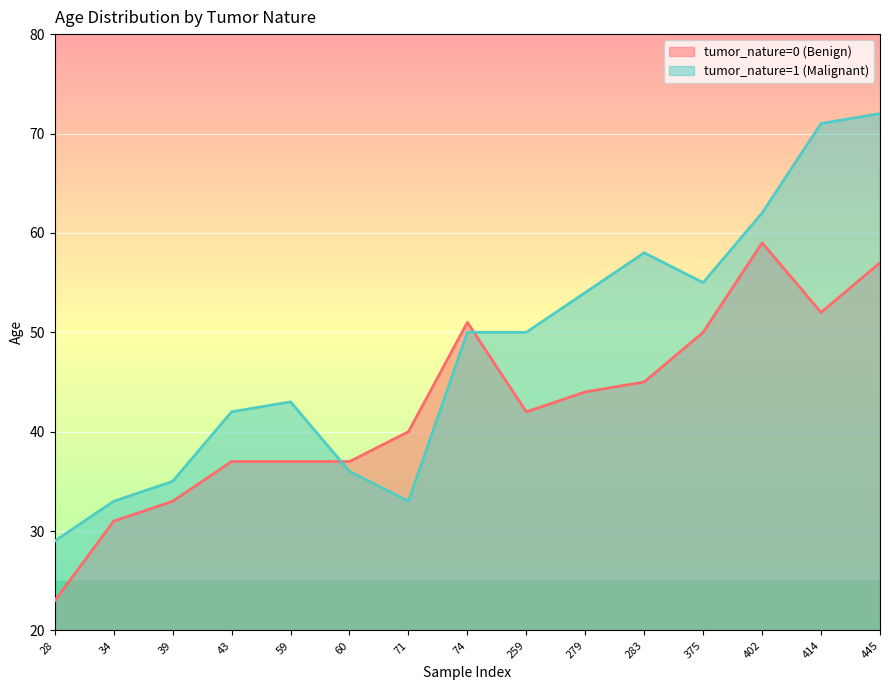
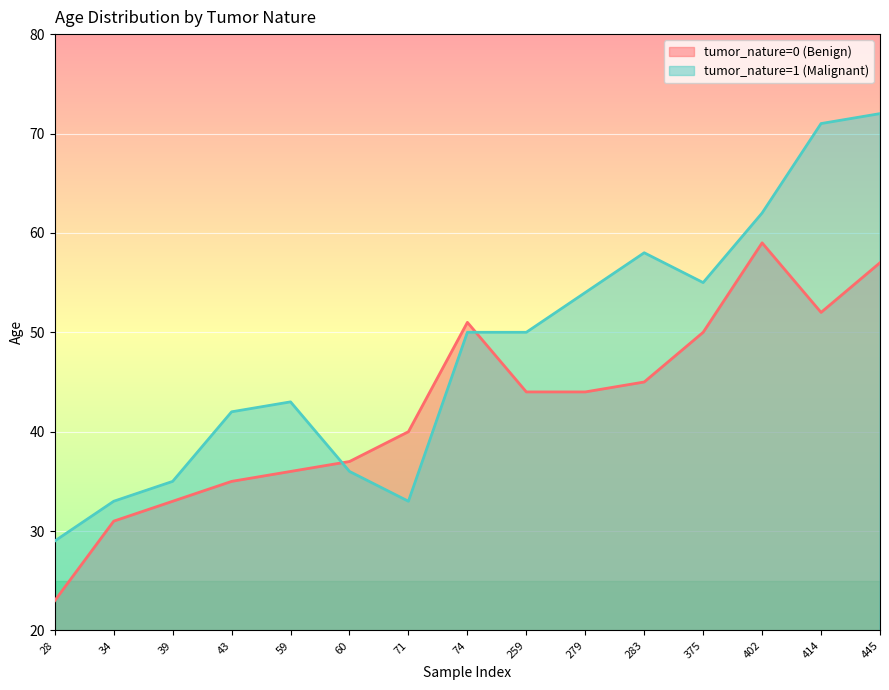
tumor_nature=0 (Benign), 43: 37 -> 35
tumor_nature=0 (Benign), 59: 37 -> 36
tumor_nature=0 (Benign), 259: 42 -> 44
